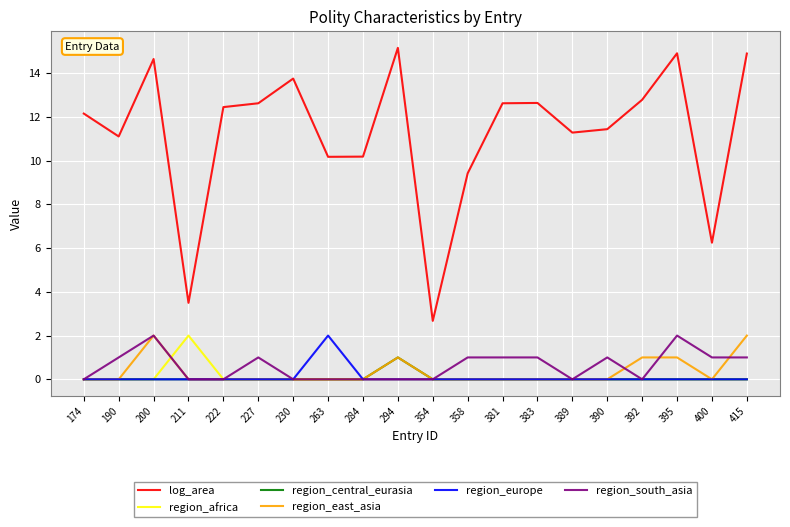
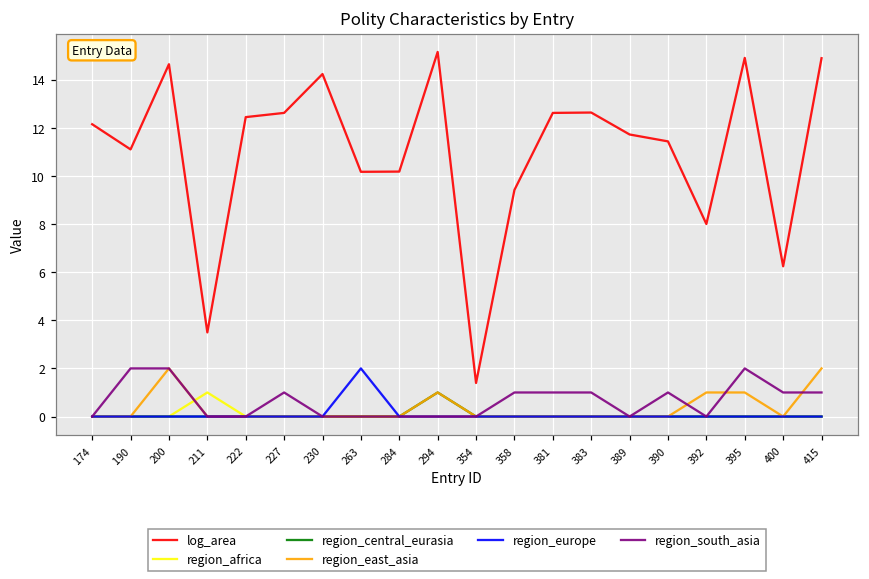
region_south_asia, 190: 1 -> 2
region_africa, 211: 2 -> 1
log_area, 230: 13.7 -> 14.2
log_area, 354: 2.7 -> 1.4
log_area, 389: 11.3 -> 11.7
log_area, 392: 12.8 -> 8.0
